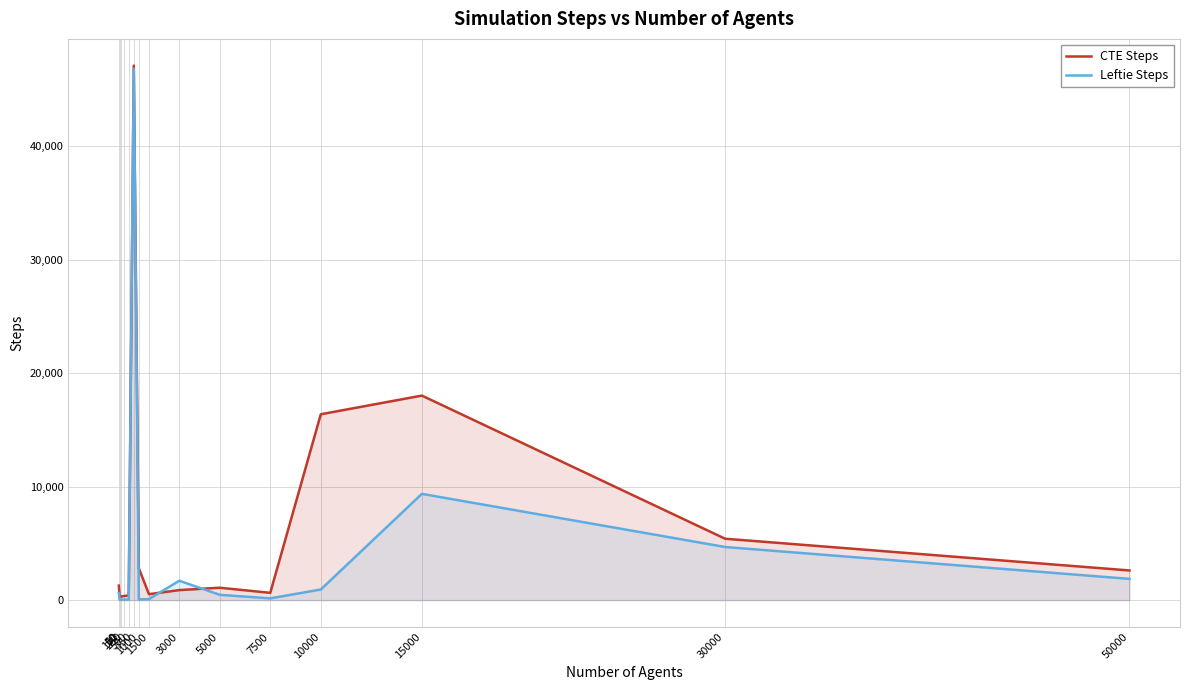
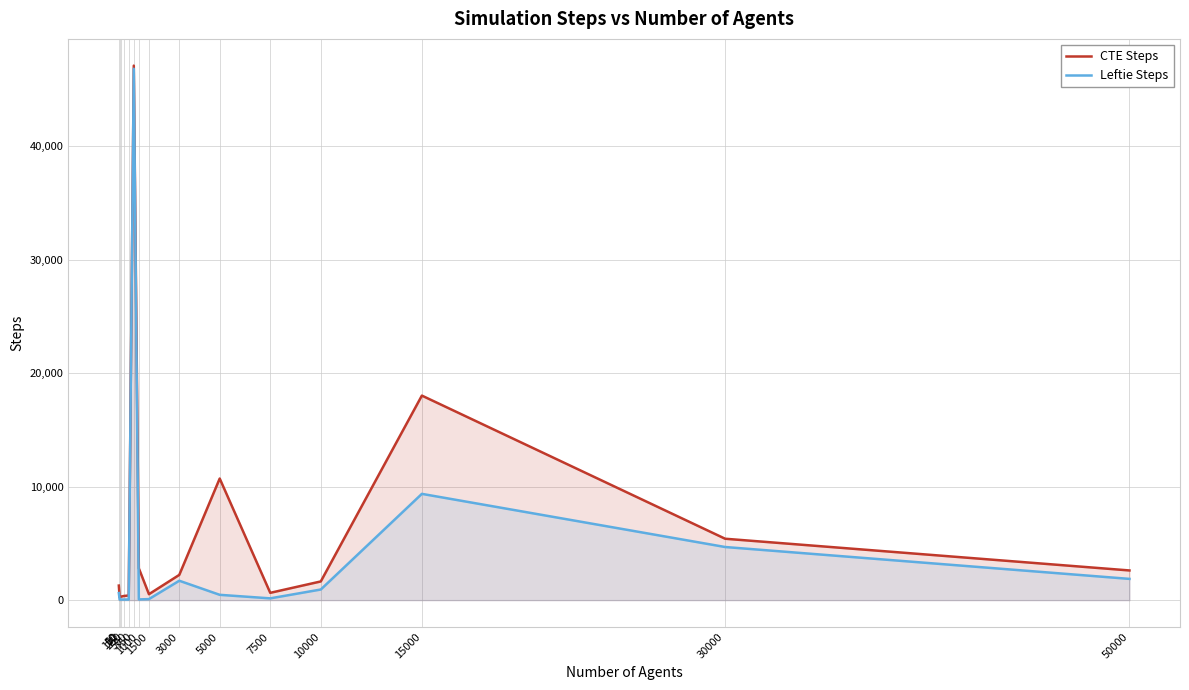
CTE Steps, 3000: 900 -> 2,200
CTE Steps, 5000: 1,100 -> 10,700
CTE Steps, 10000: 16,400 -> 1,600
